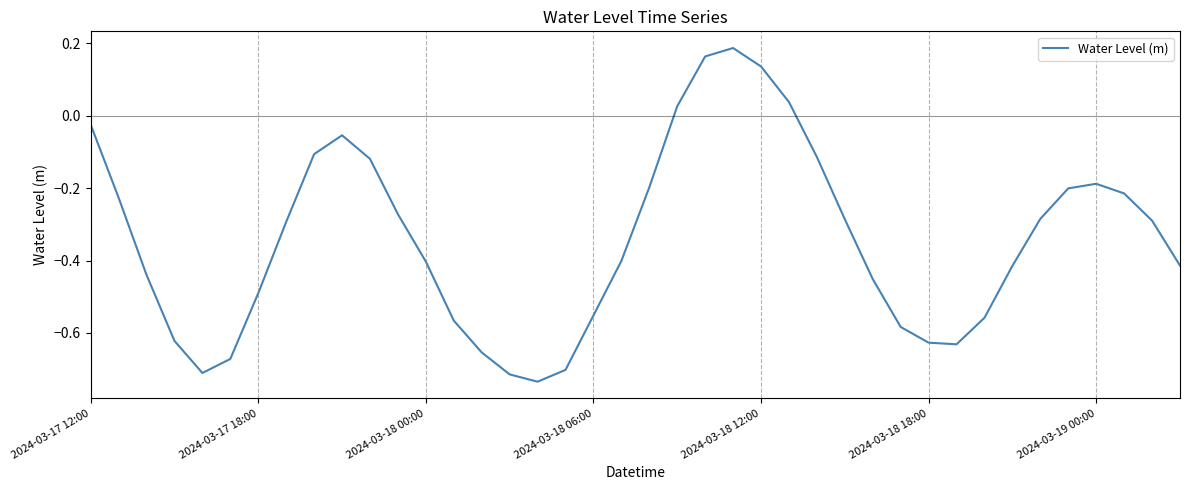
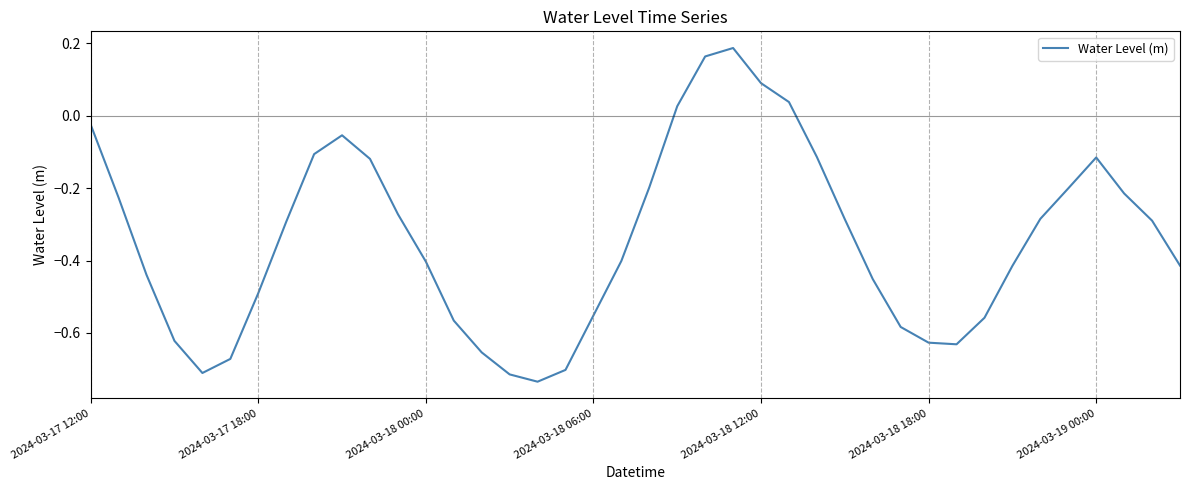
2024-03-18 12:00: 0.14 -> 0.09
2024-03-19 00:00: -0.19 -> -0.11
